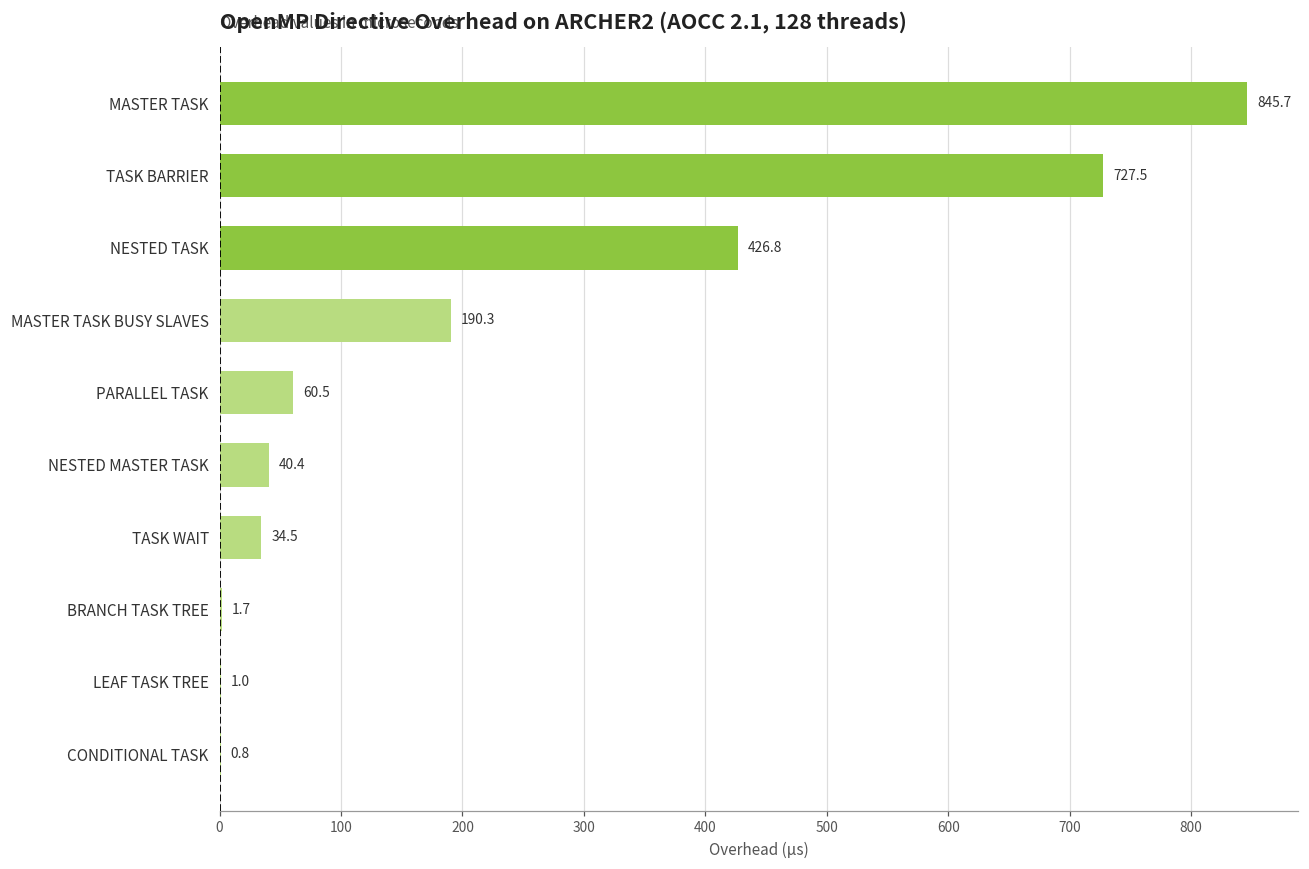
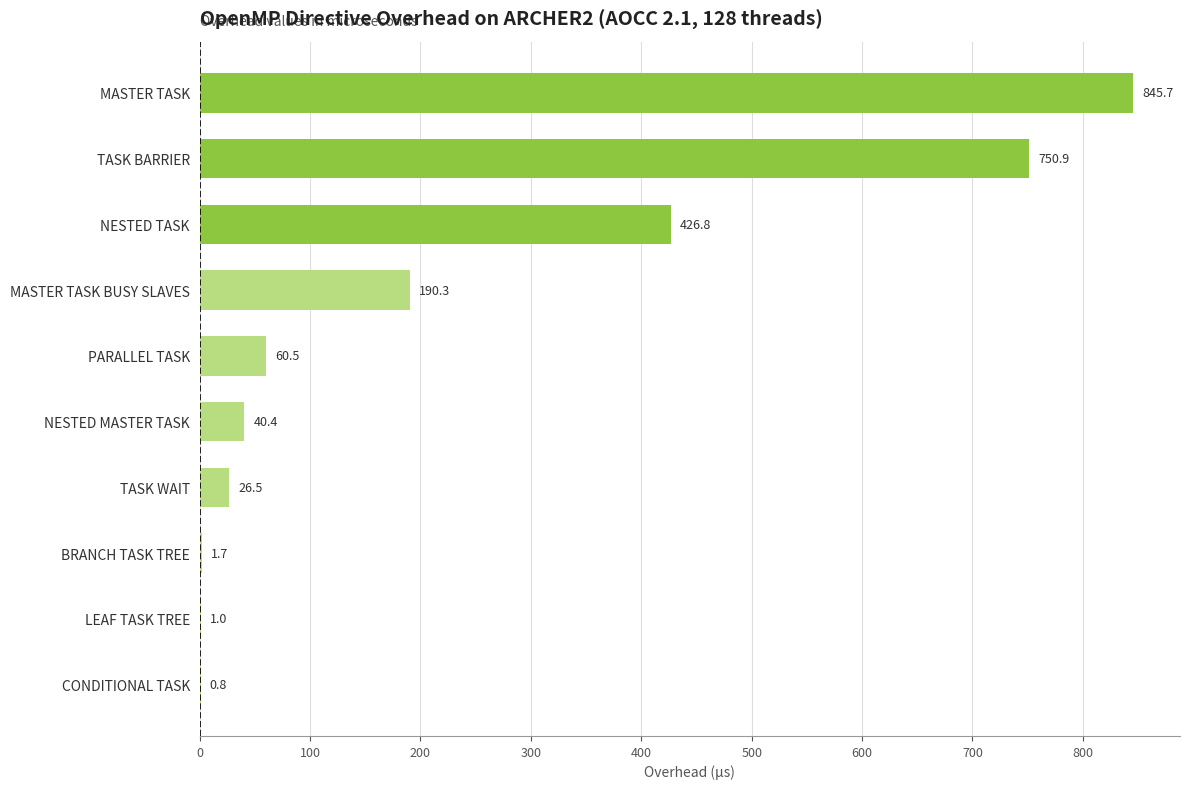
TASK BARRIER: 727.5 -> 750.9
TASK WAIT: 34.5 -> 26.5
